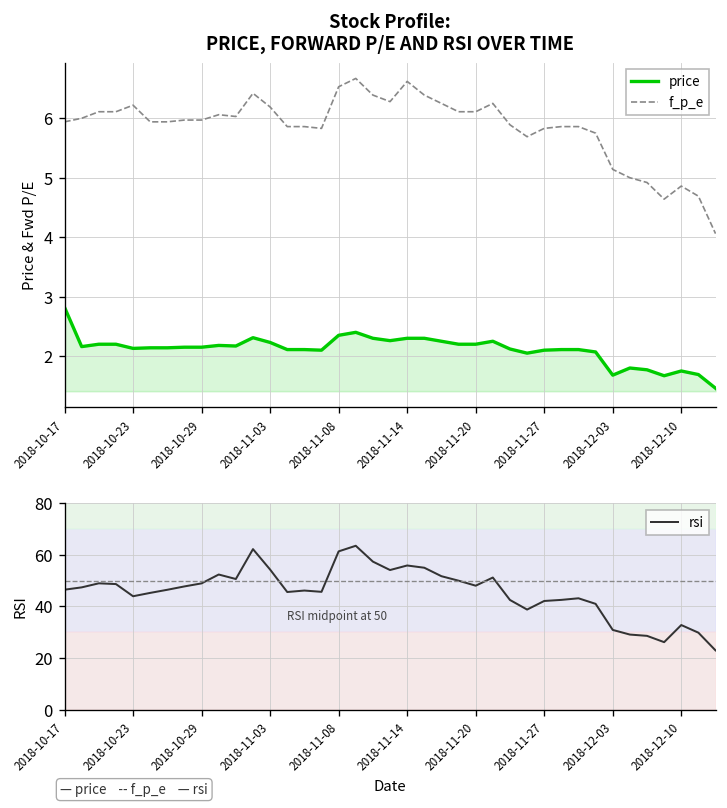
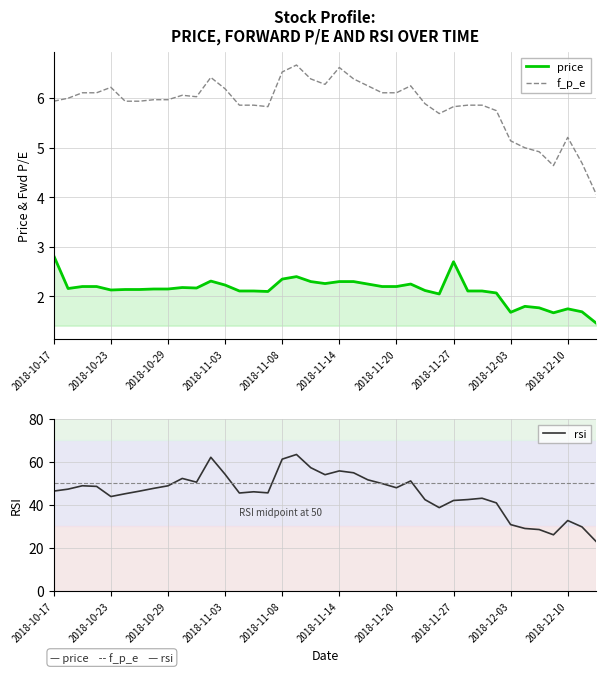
Stock Profile: PRICE, FORWARD P/E AND RSI OVER TIME, price, 2018-11-27: 2.1 -> 2.7
Stock Profile: PRICE, FORWARD P/E AND RSI OVER TIME, f_p_e, 2018-12-10: 4.9 -> 5.2
